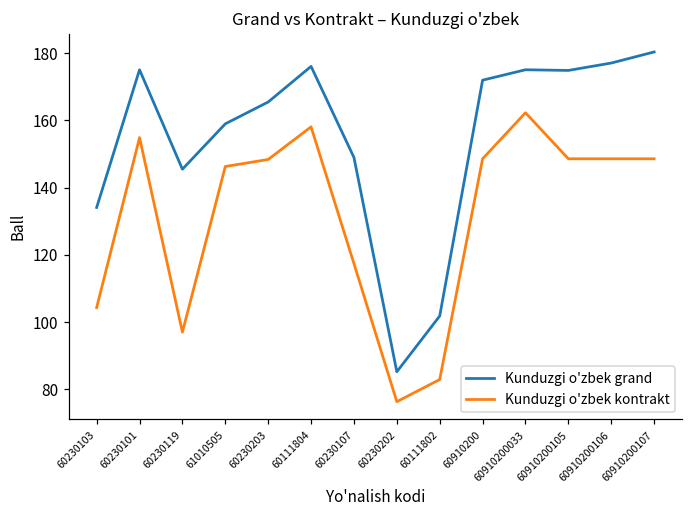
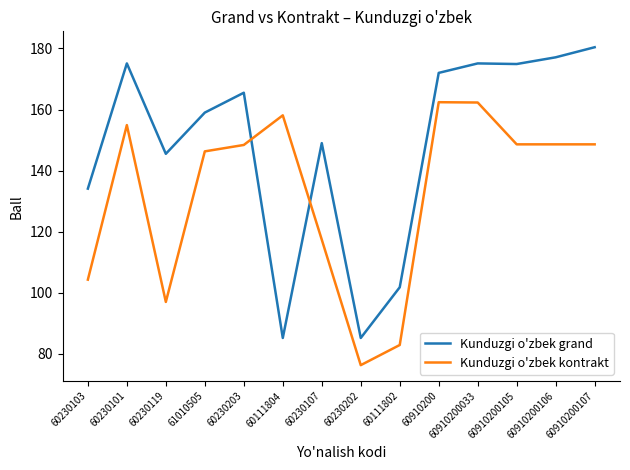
Kunduzgi o'zbek grand, 60111804: 176 -> 85
Kunduzgi o'zbek kontrakt, 60910200: 149 -> 162
